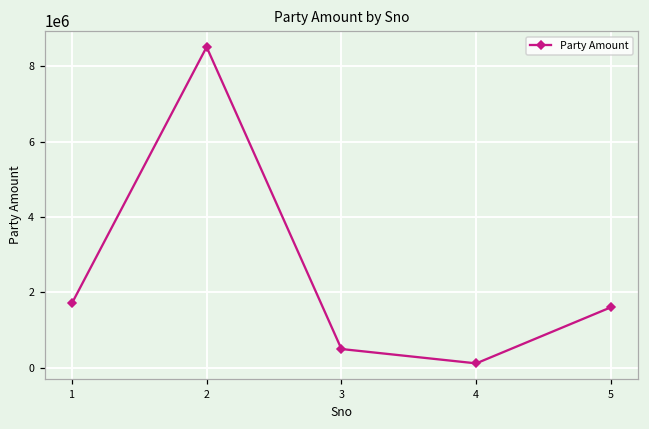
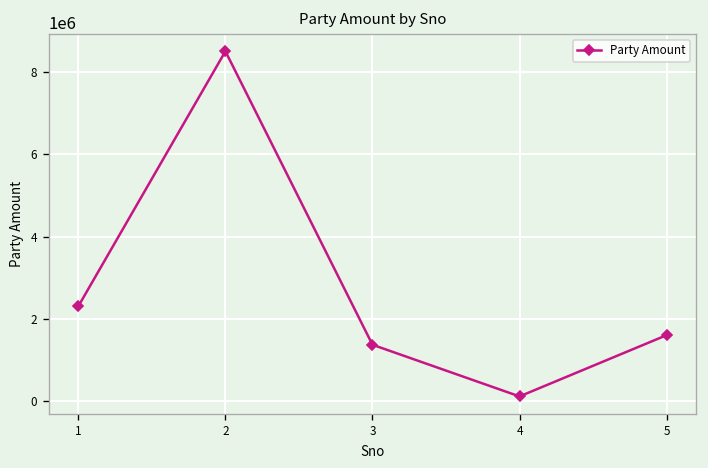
1: 1700000 -> 2300000
3: 500000 -> 1400000
